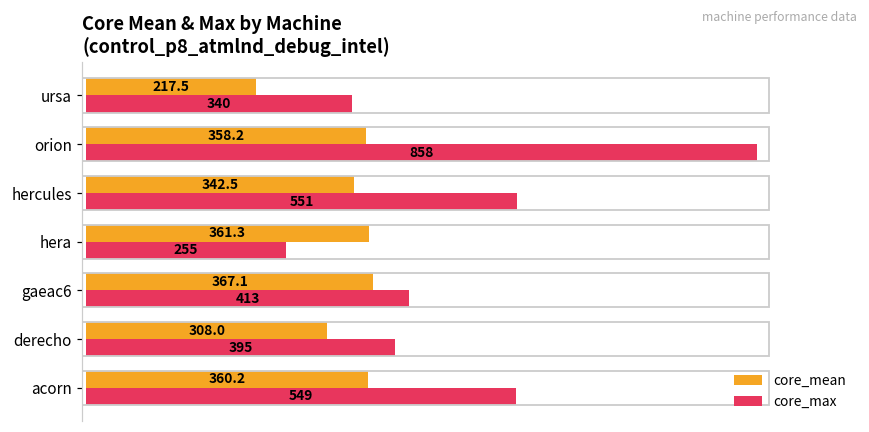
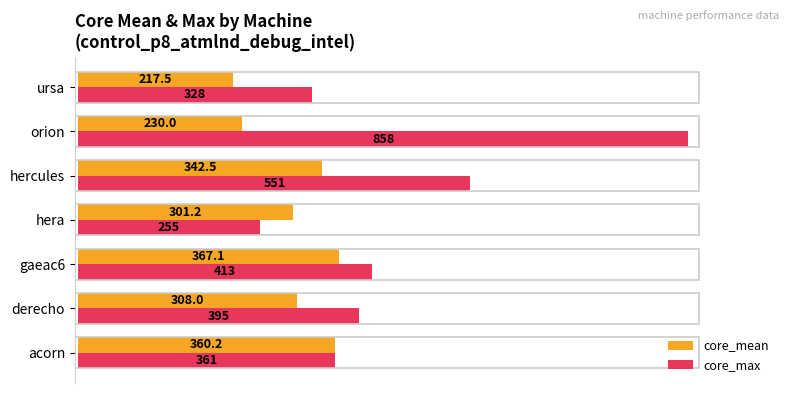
core_max, ursa: 340 -> 328
core_mean, orion: 358.2 -> 230.0
core_mean, hera: 361.3 -> 301.2
core_max, acorn: 549 -> 361
